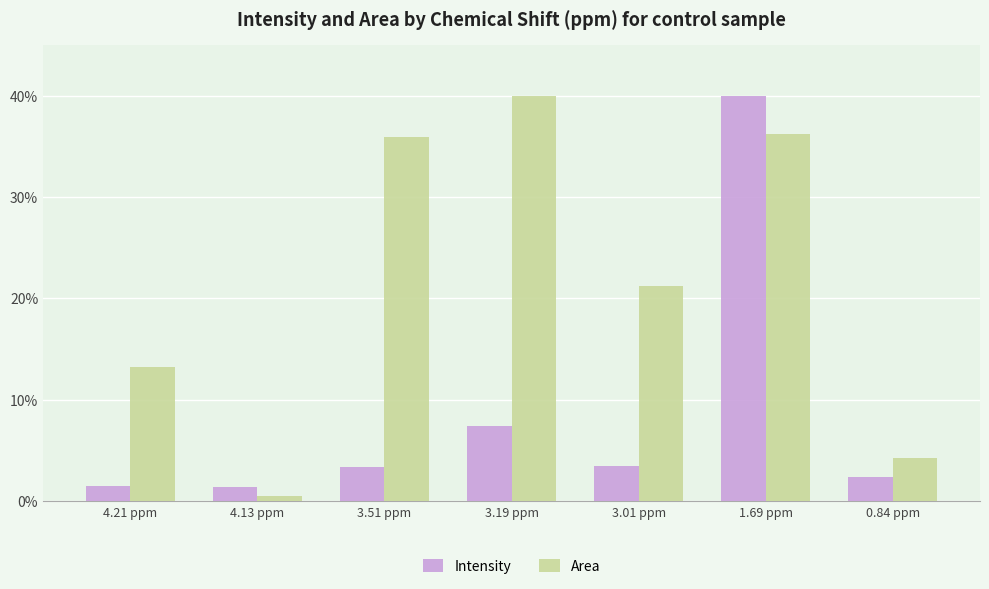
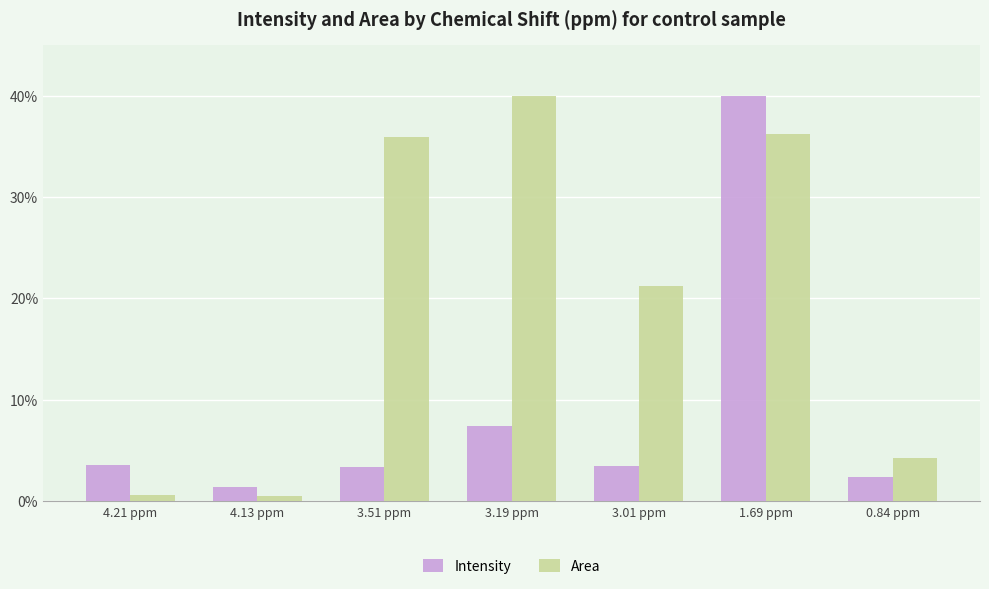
Intensity, 4.21 ppm: 1.5% -> 3.5%
Area, 4.21 ppm: 13.2% -> 0.6%
